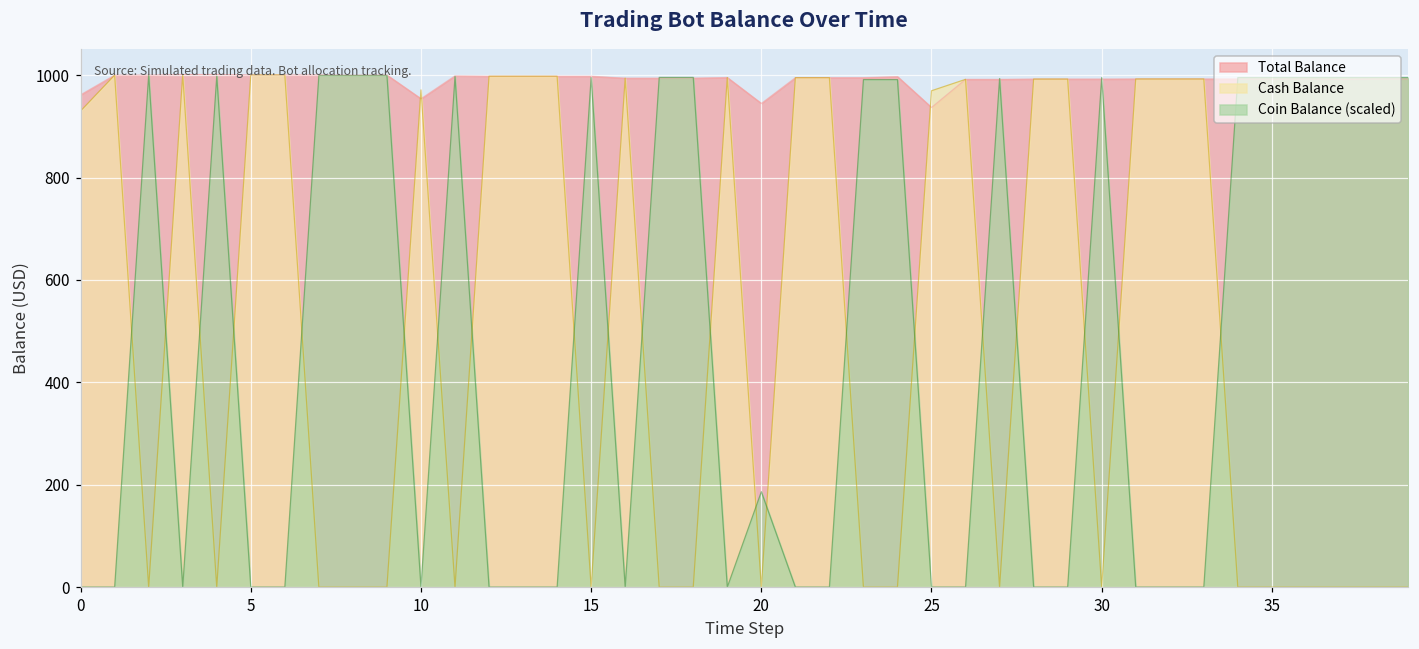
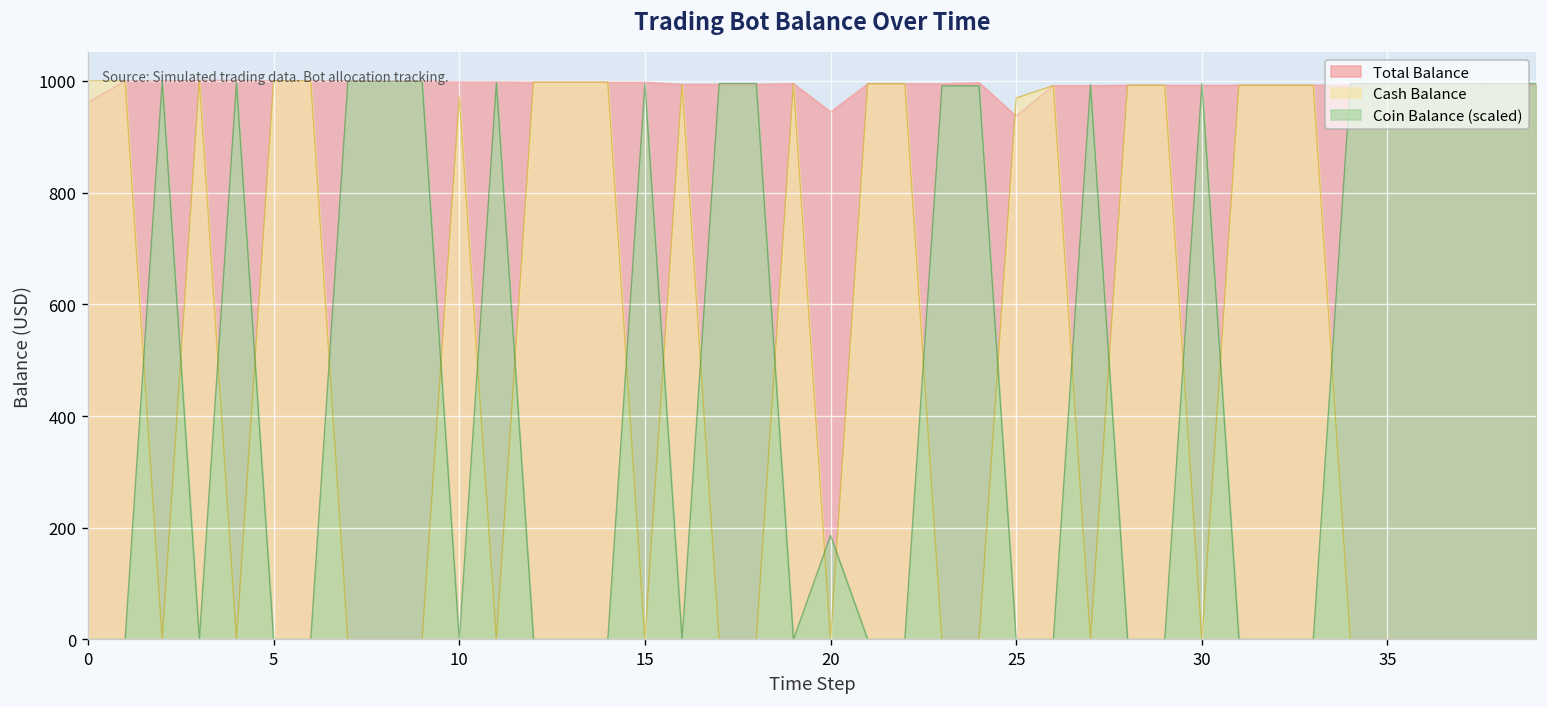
Cash Balance, 0: 930 -> 1000
Total Balance, 10: 950 -> 1000
